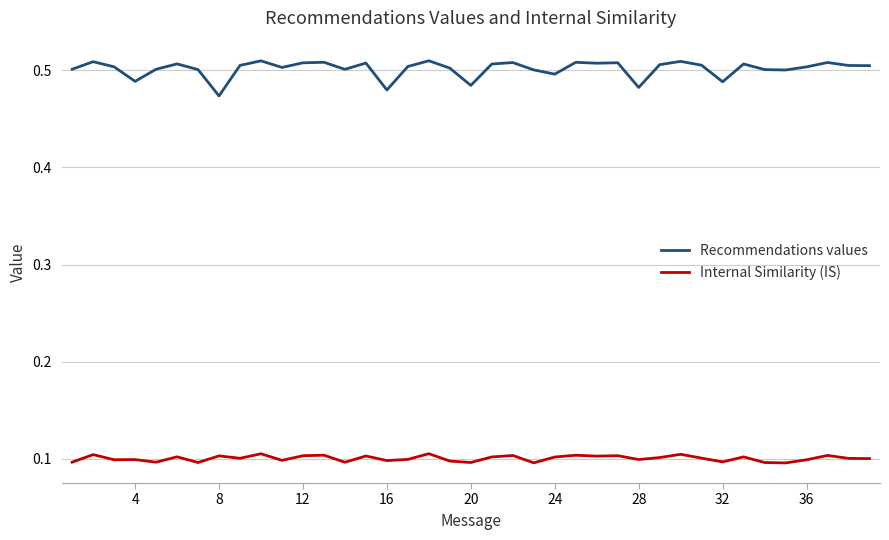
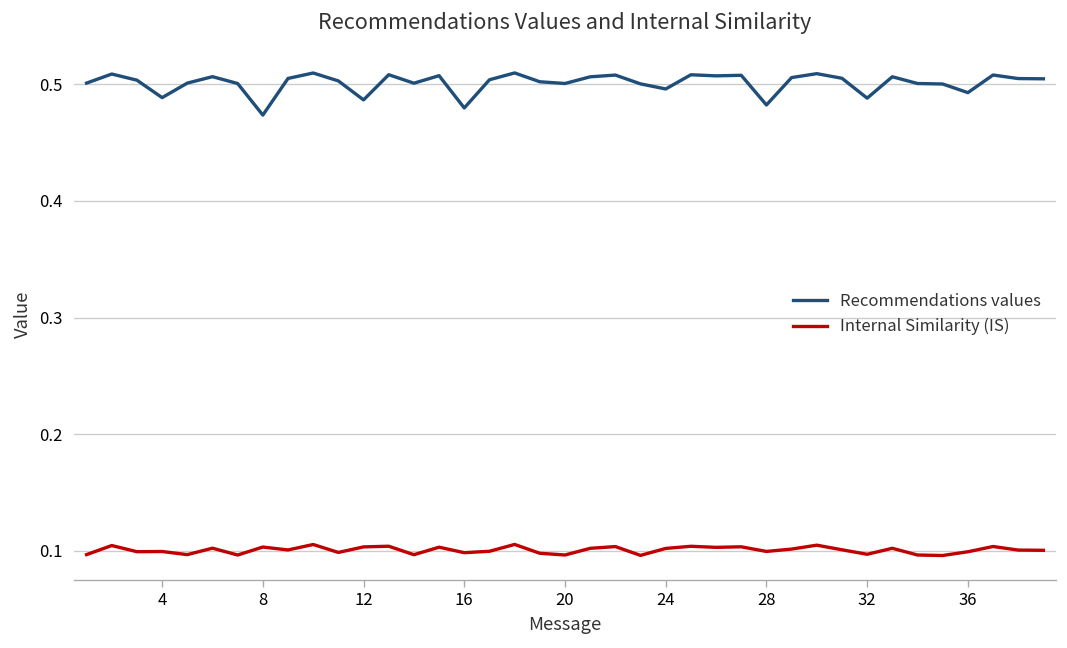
Recommendations values, 12: 0.51 -> 0.49
Recommendations values, 20: 0.48 -> 0.50
Recommendations values, 36: 0.50 -> 0.49
